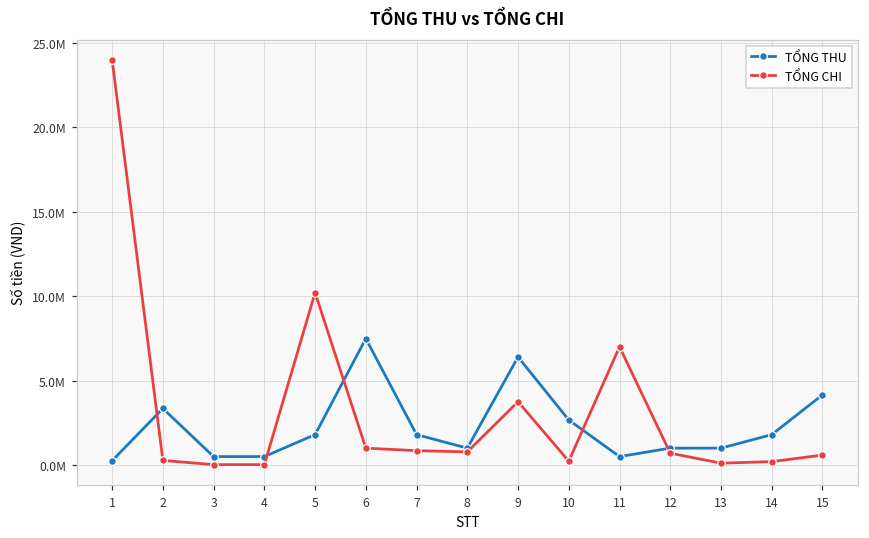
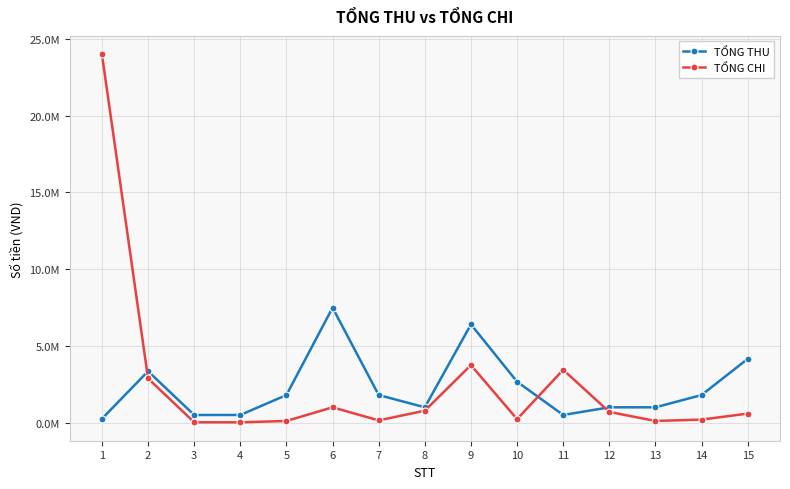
TỔNG CHI, 2: 300000 -> 2900000
TỔNG CHI, 5: 10200000 -> 100000
TỔNG CHI, 7: 900000 -> 100000
TỔNG CHI, 11: 7000000 -> 3400000
